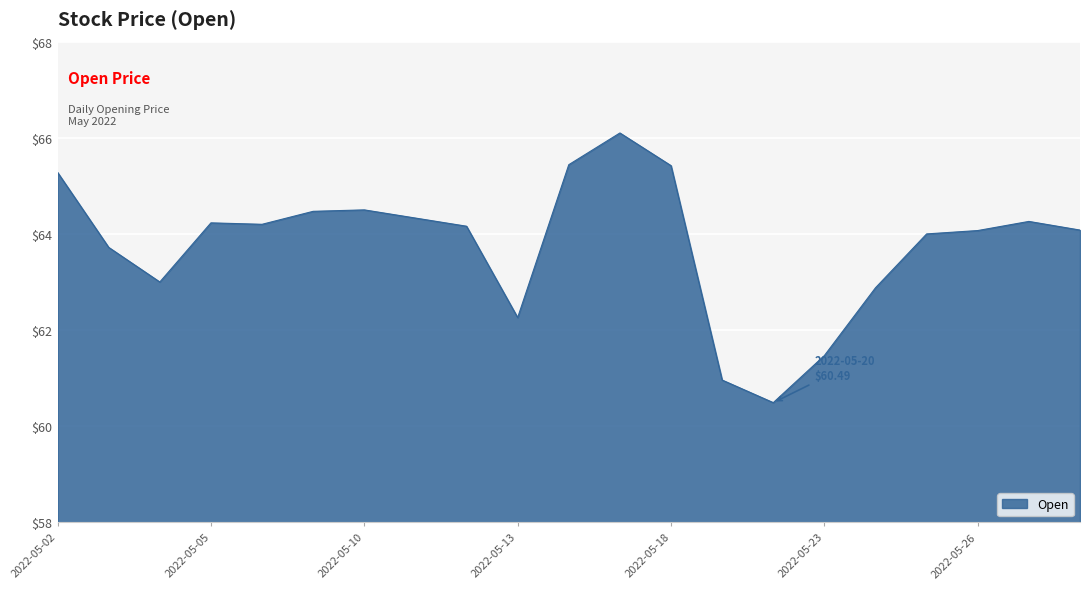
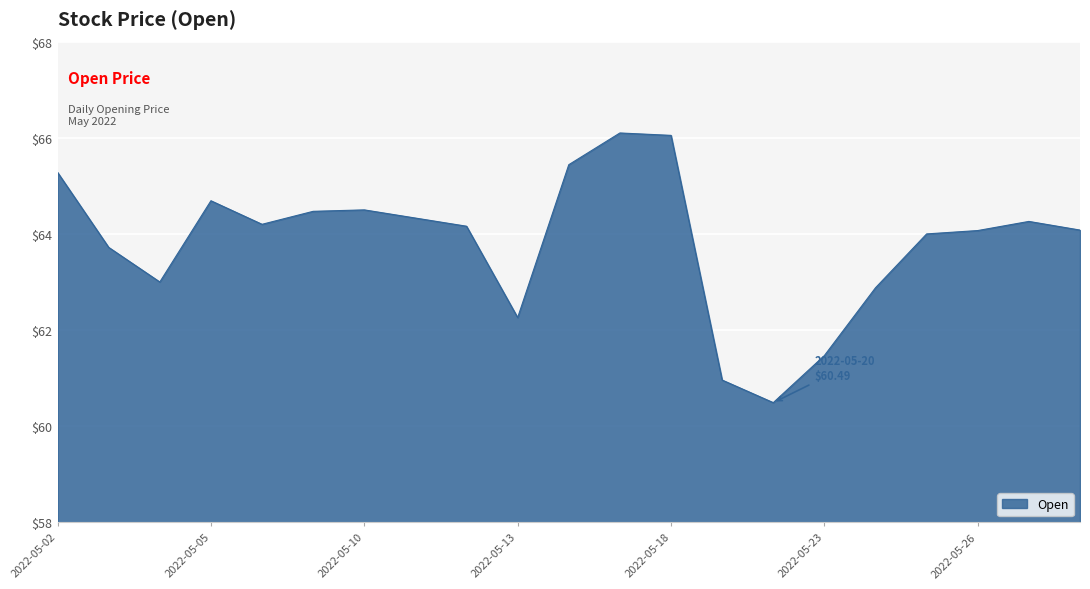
2022-05-05: $64.2 -> $64.7
2022-05-18: $65.4 -> $66.1
